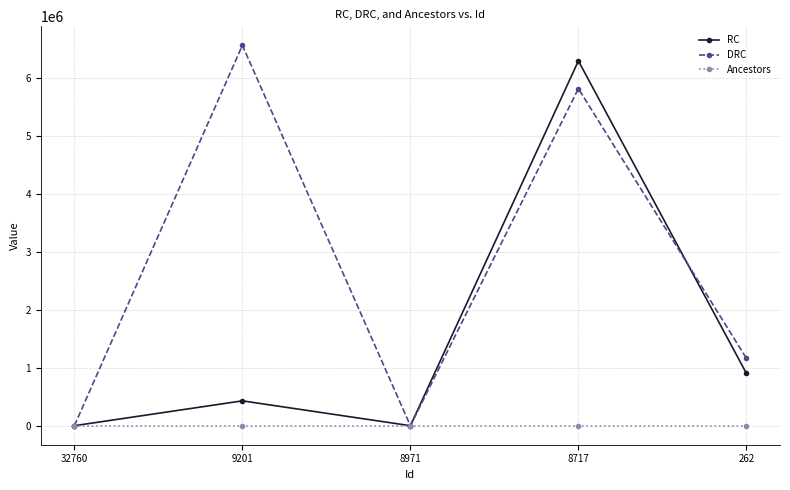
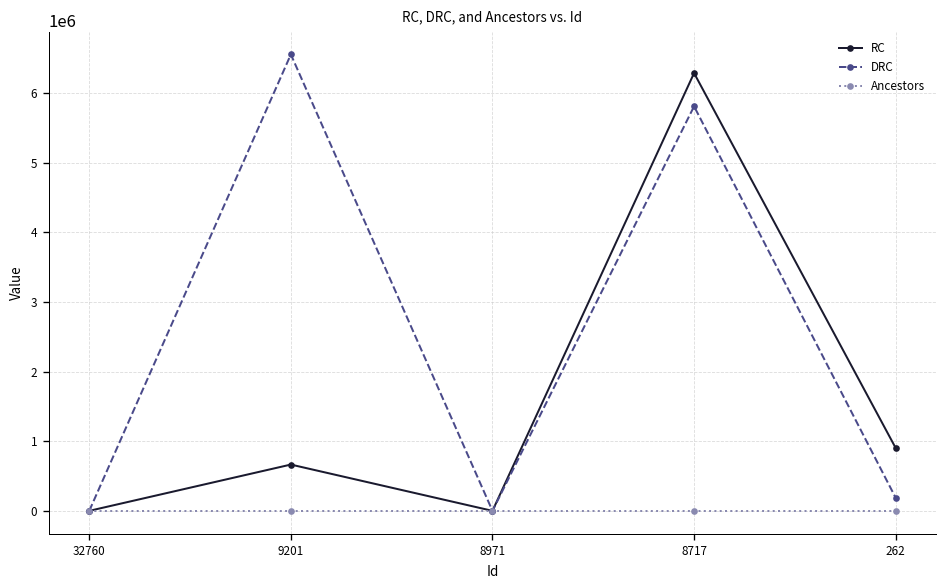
RC, 9201: 400000 -> 700000
DRC, 262: 1200000 -> 200000
